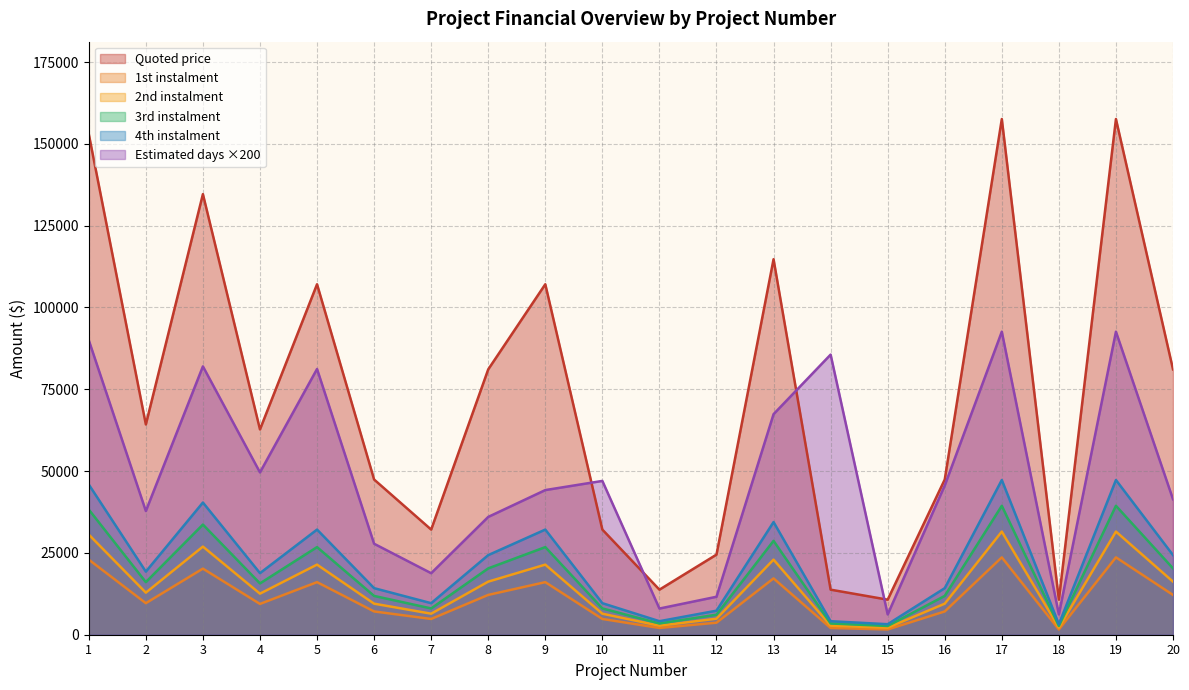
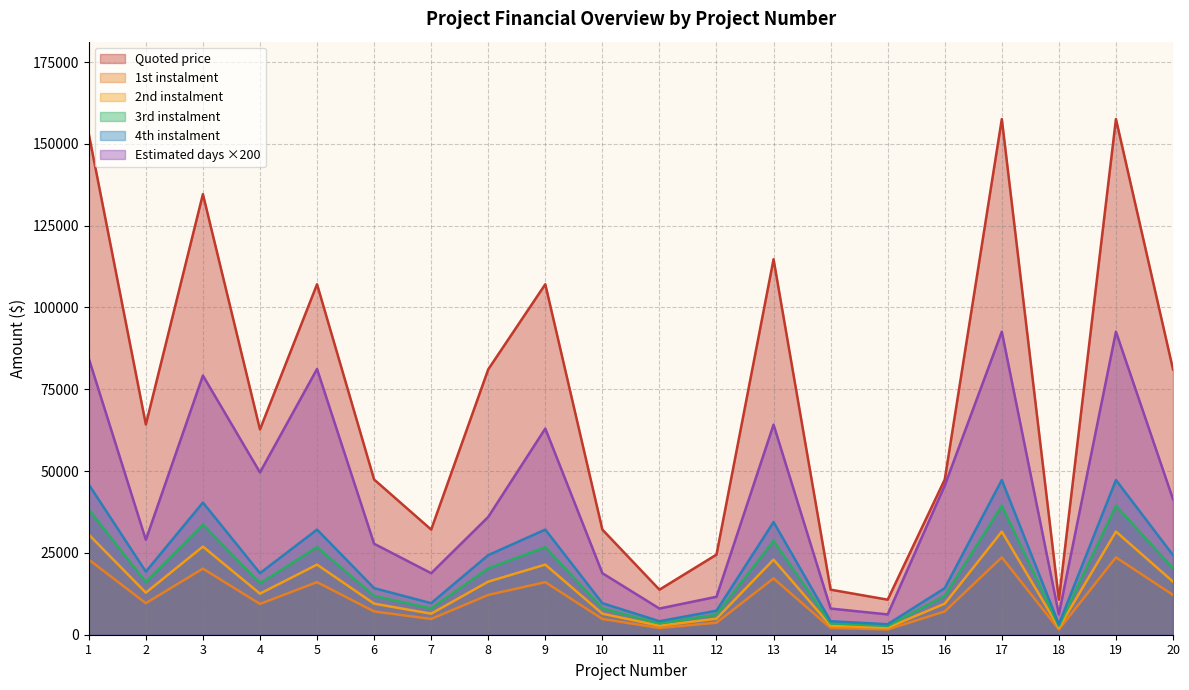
Estimated days ×200, 1: 90000 -> 84000
Estimated days ×200, 2: 38000 -> 29000
Estimated days ×200, 3: 82000 -> 79000
Estimated days ×200, 9: 44000 -> 63000
Estimated days ×200, 10: 47000 -> 19000
Estimated days ×200, 13: 67000 -> 64000
Estimated days ×200, 14: 86000 -> 8000
